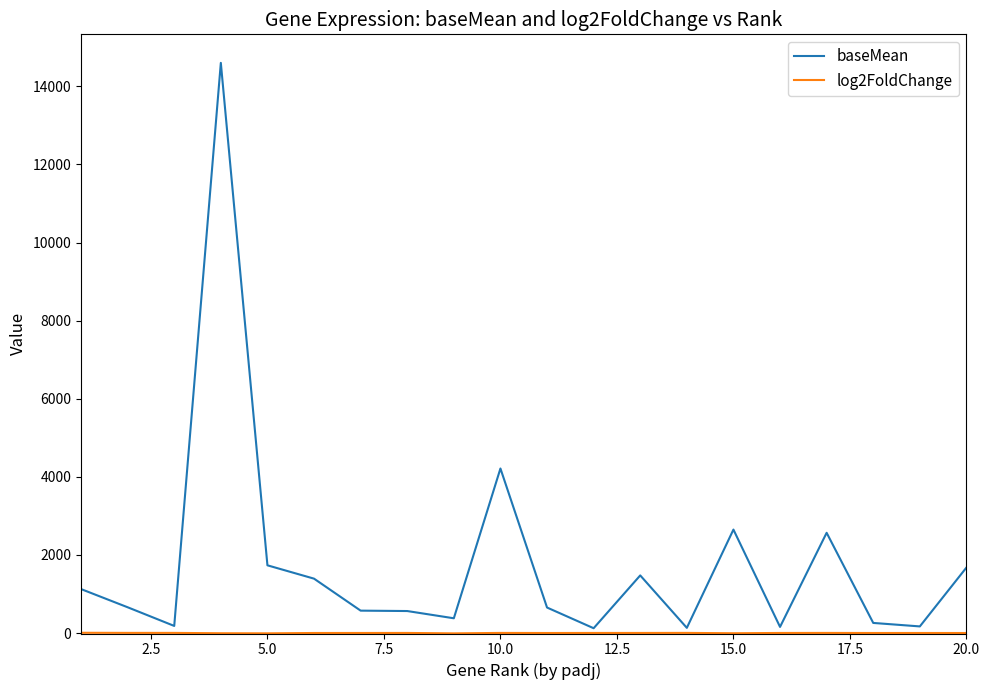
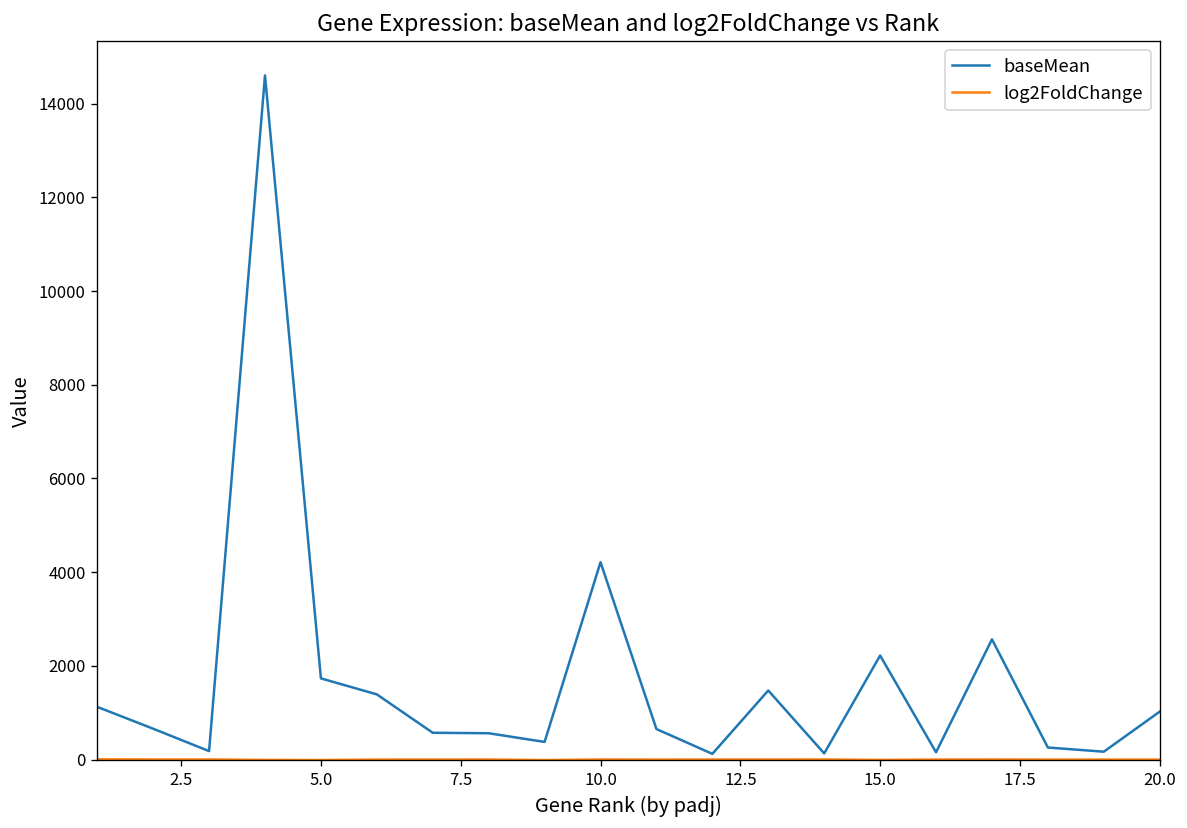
baseMean, 15.0: 2700 -> 2200
baseMean, 20.0: 1700 -> 1000
